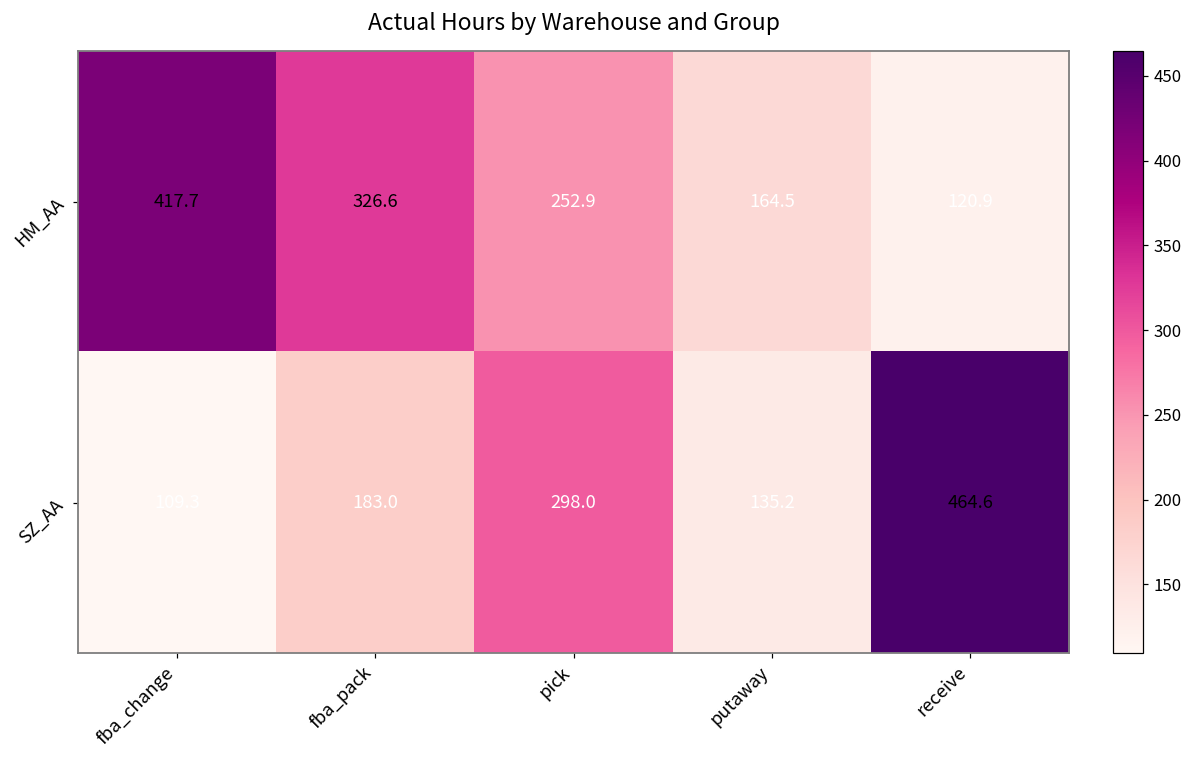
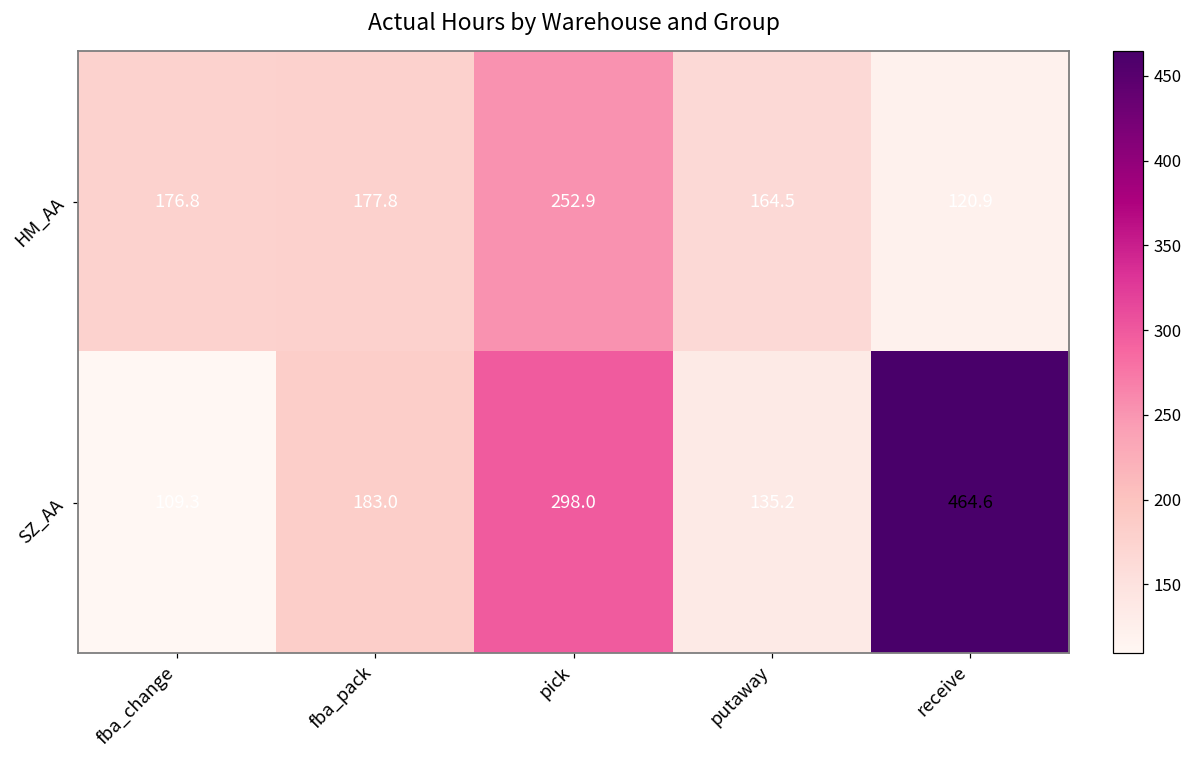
HM_AA, fba_change: 417.7 -> 176.8
HM_AA, fba_pack: 326.6 -> 177.8
